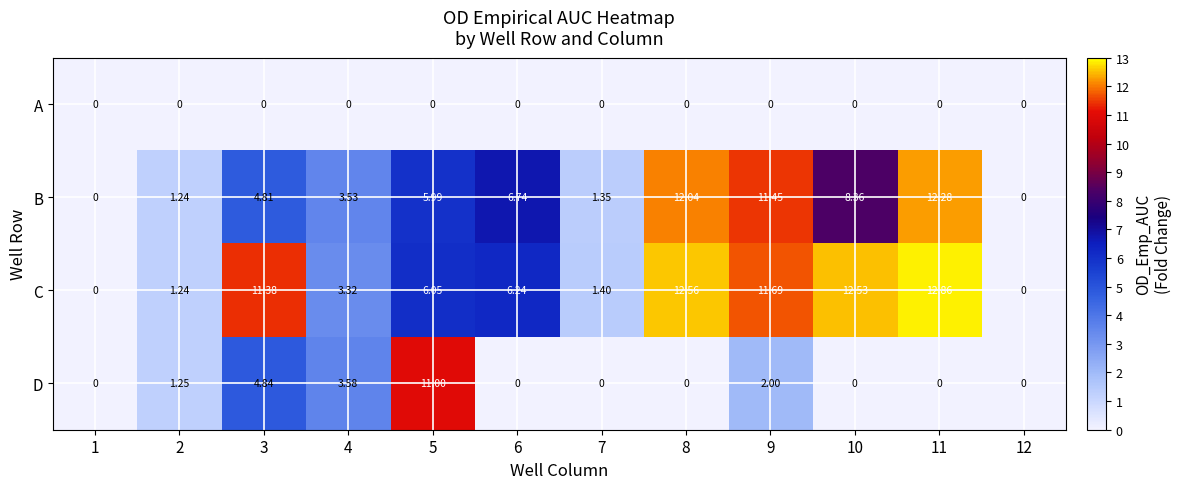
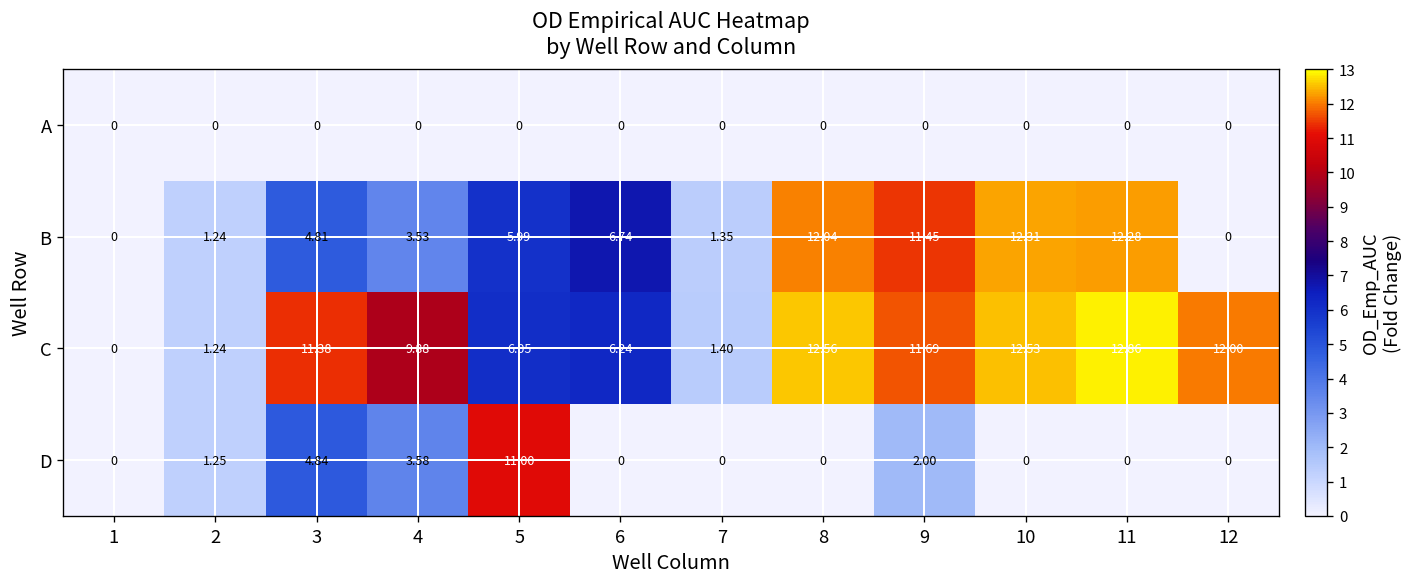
B, 10: 8.36 -> 12.31
C, 4: 3.32 -> 9.88
C, 12: 0 -> 12.00
